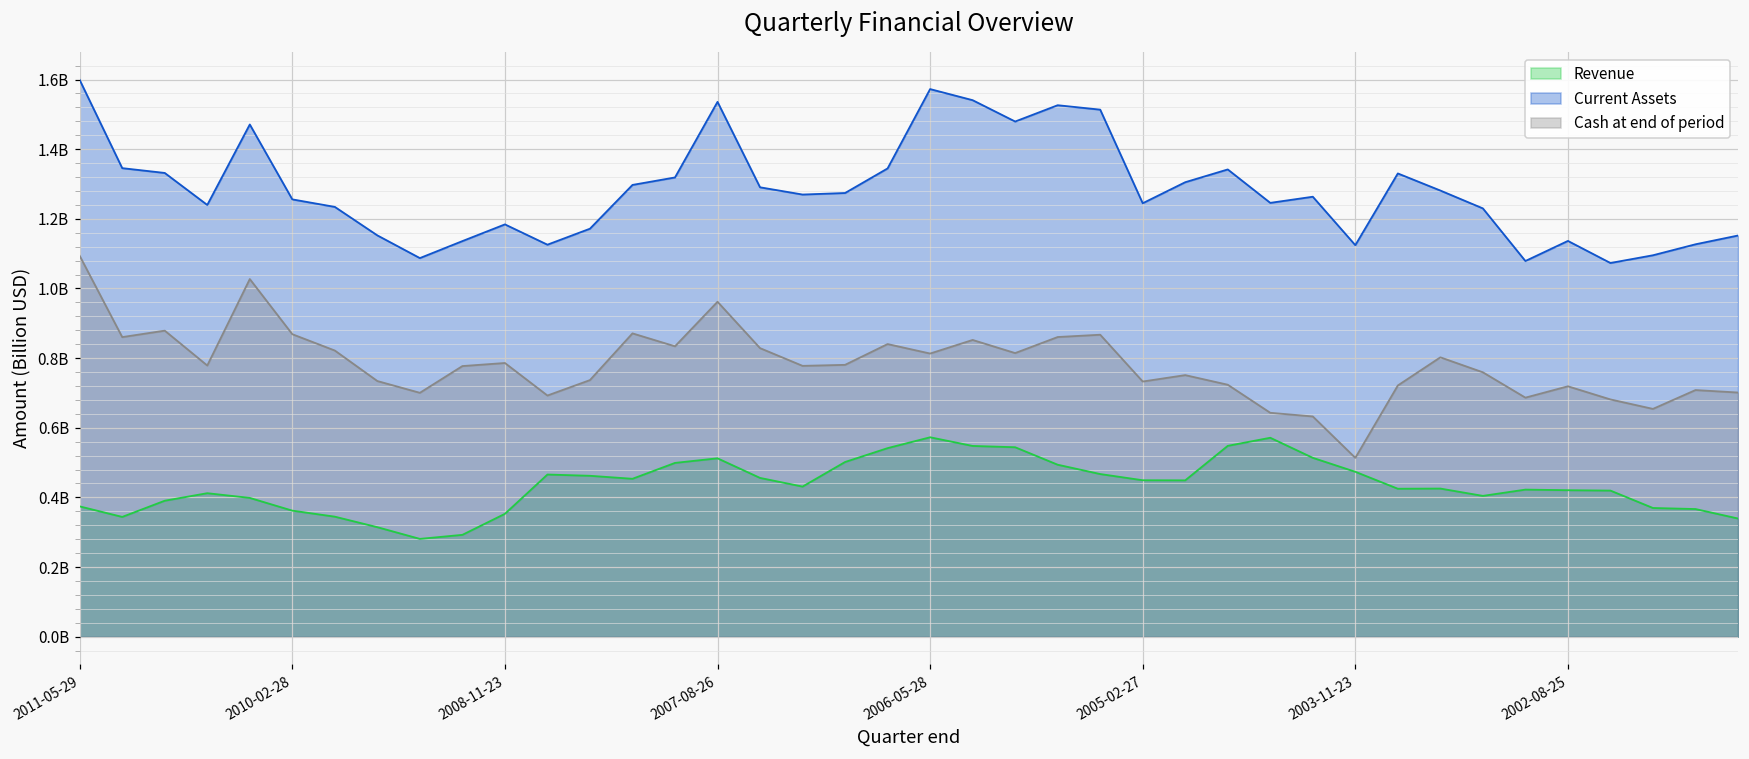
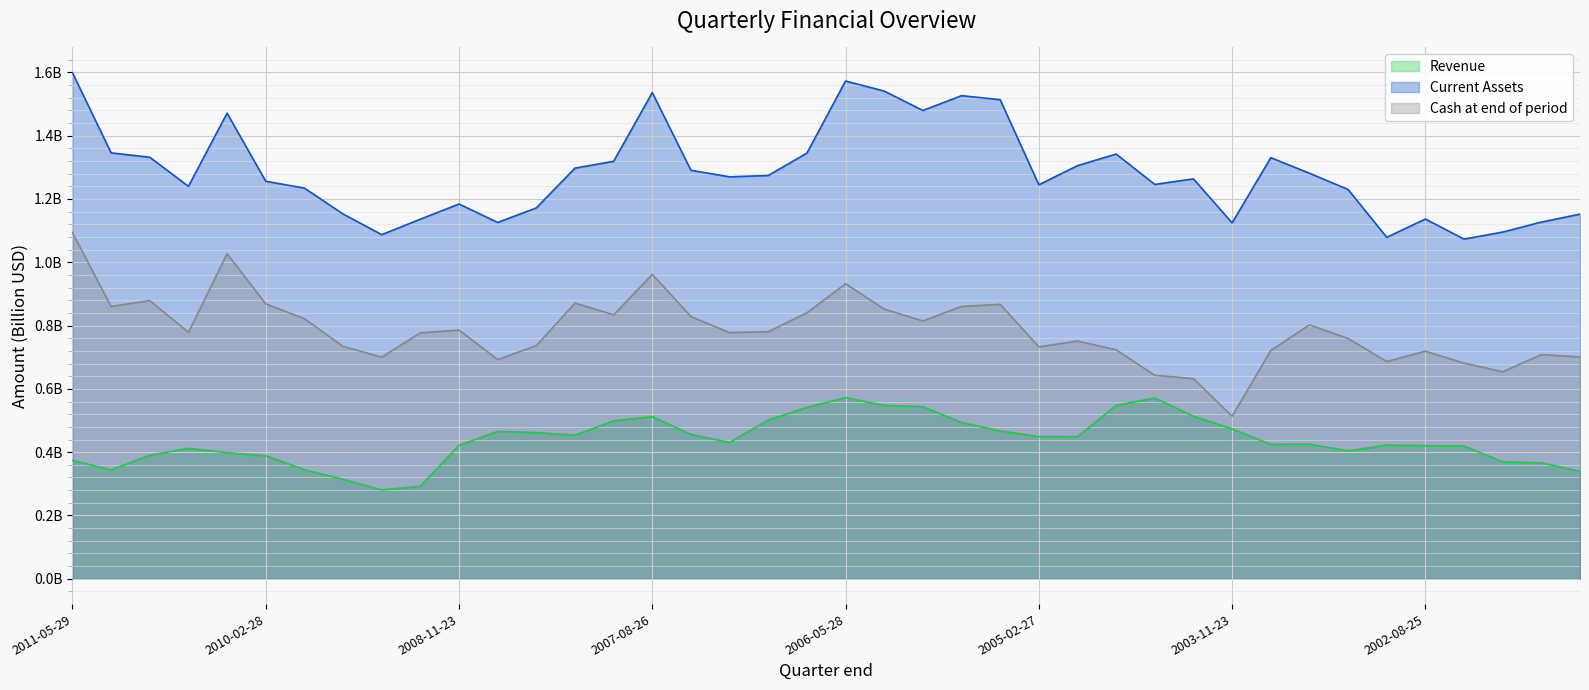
Revenue, 2010-02-28: 360000000 -> 390000000
Revenue, 2008-11-23: 350000000 -> 420000000
Cash at end of period, 2006-05-28: 810000000 -> 930000000
